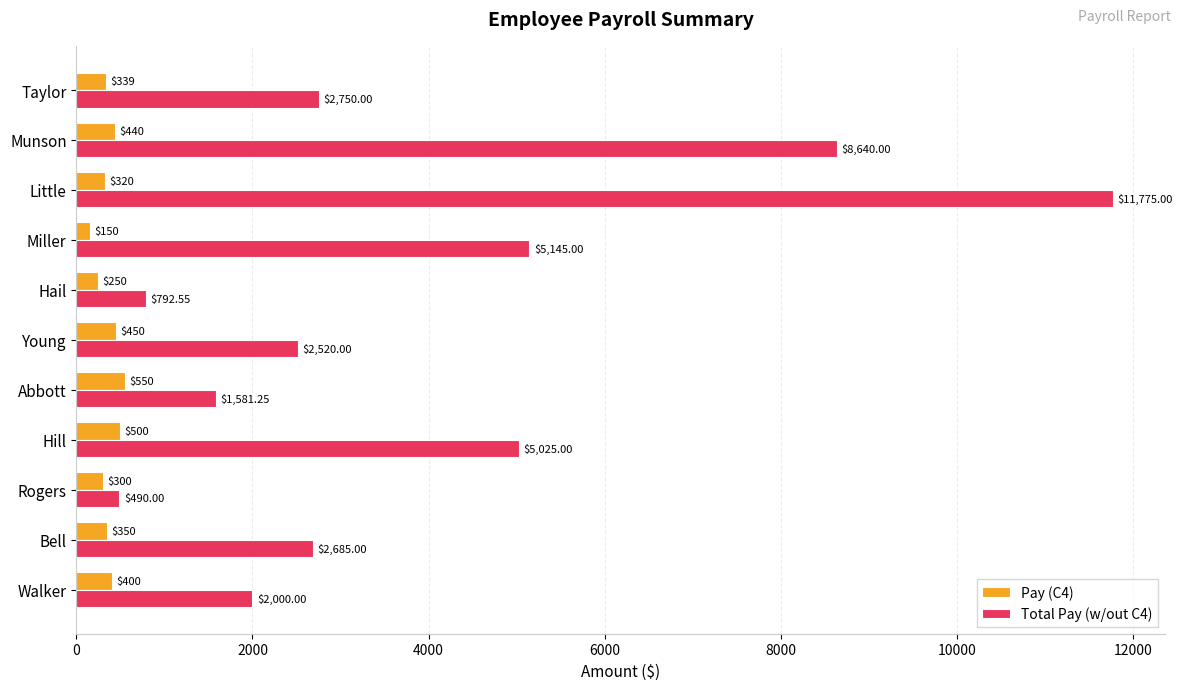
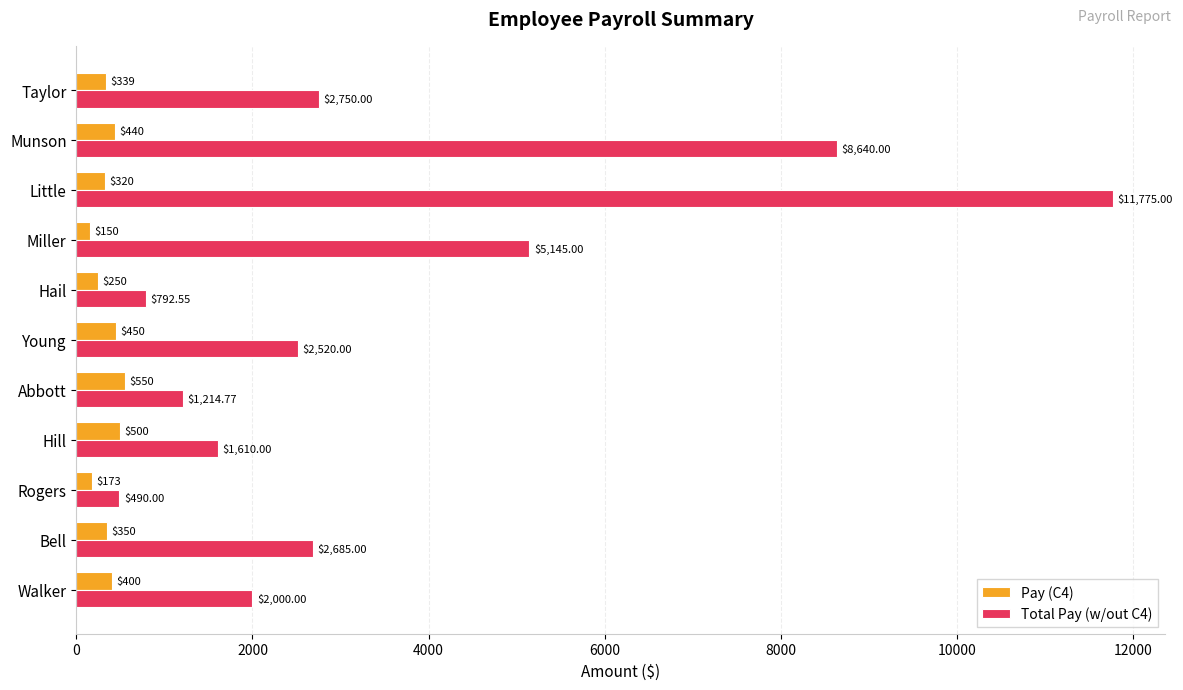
Total Pay (w/out C4), Abbott: $1,581.25 -> $1,214.77
Total Pay (w/out C4), Hill: $5,025.00 -> $1,610.00
Pay (C4), Rogers: $300 -> $173
